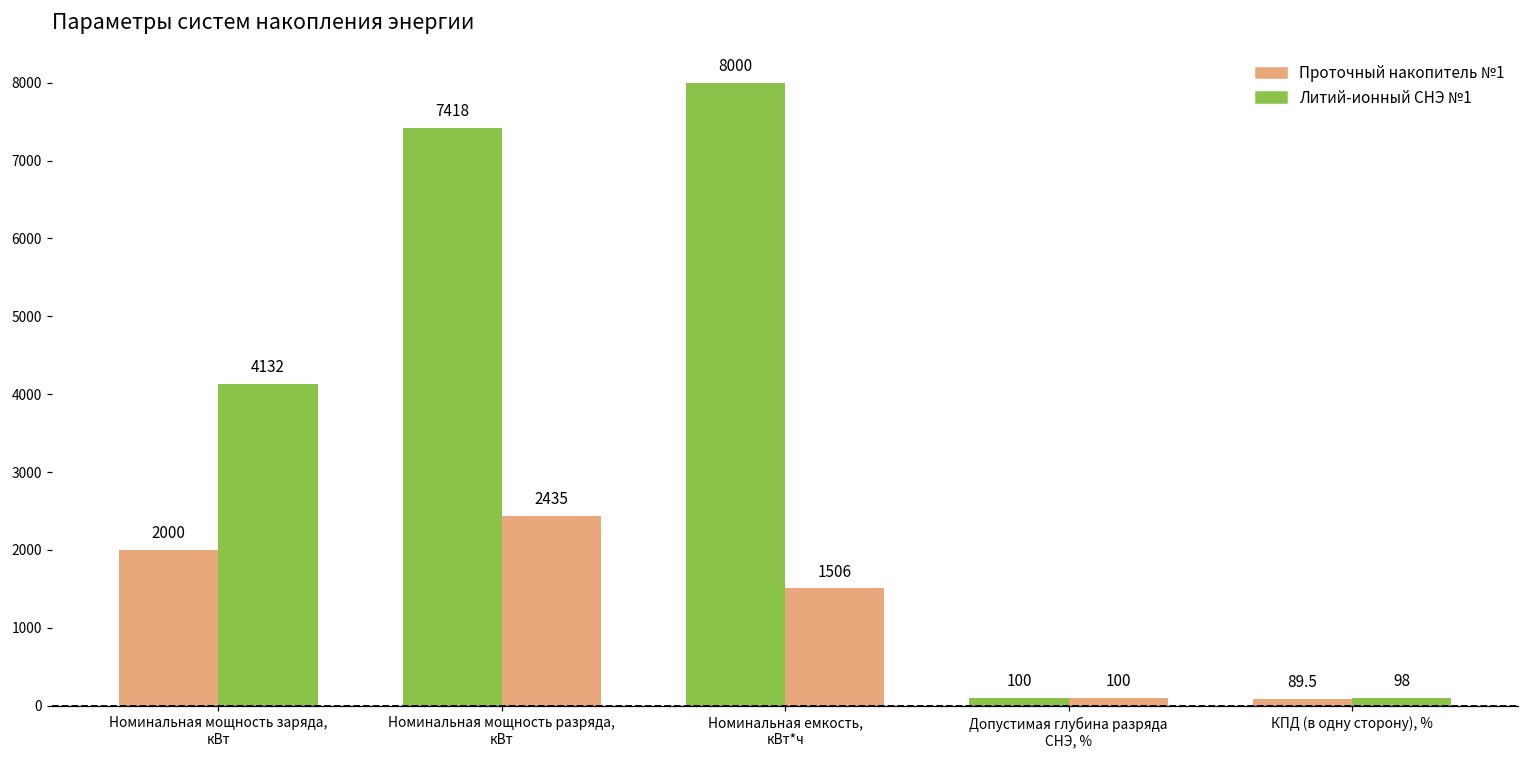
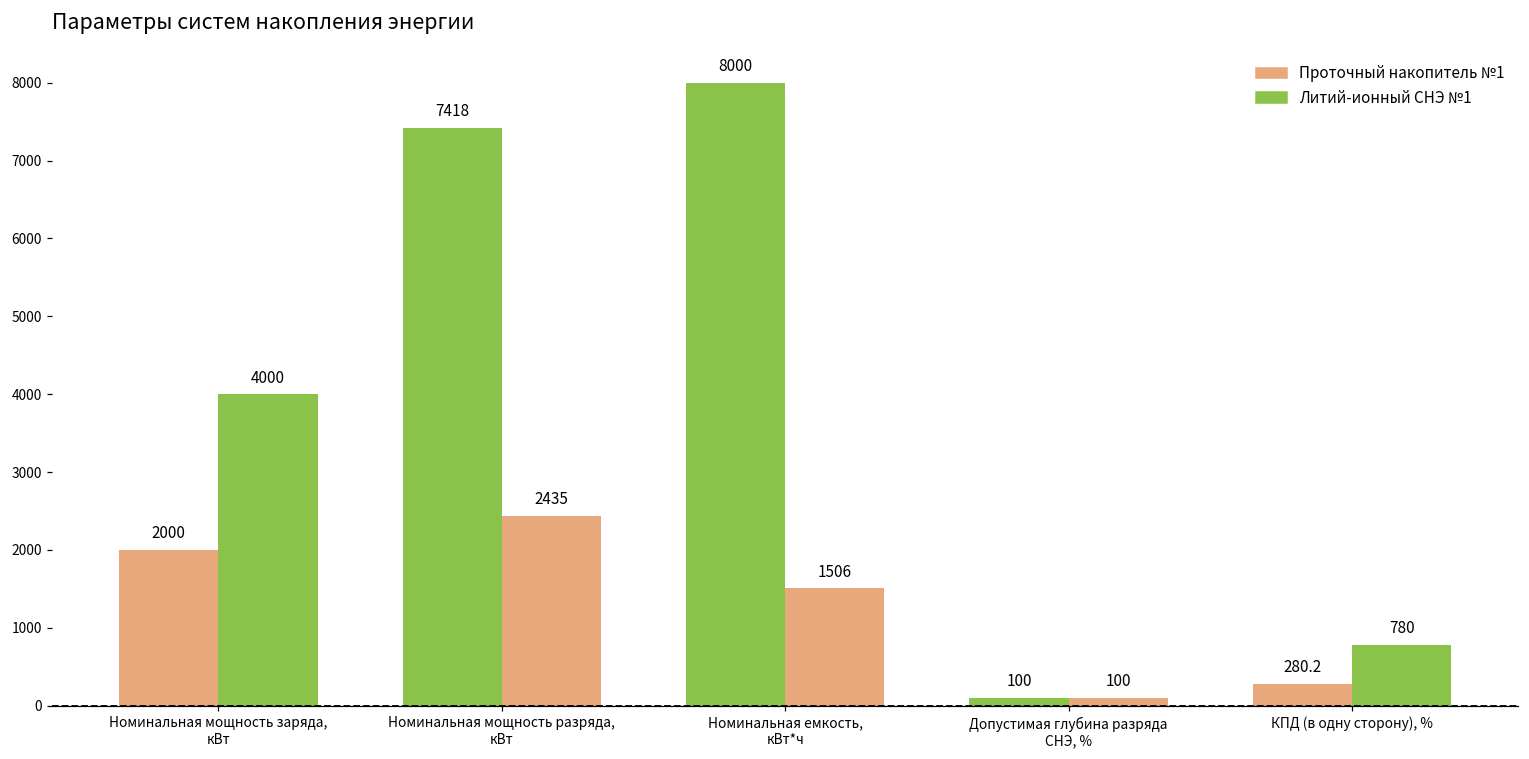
Литий-ионный СНЭ №1, Номинальная мощность заряда, кВт: 4132 -> 4000
Проточный накопитель №1, КПД (в одну сторону), %: 89.5 -> 280.2
Литий-ионный СНЭ №1, КПД (в одну сторону), %: 98 -> 780
